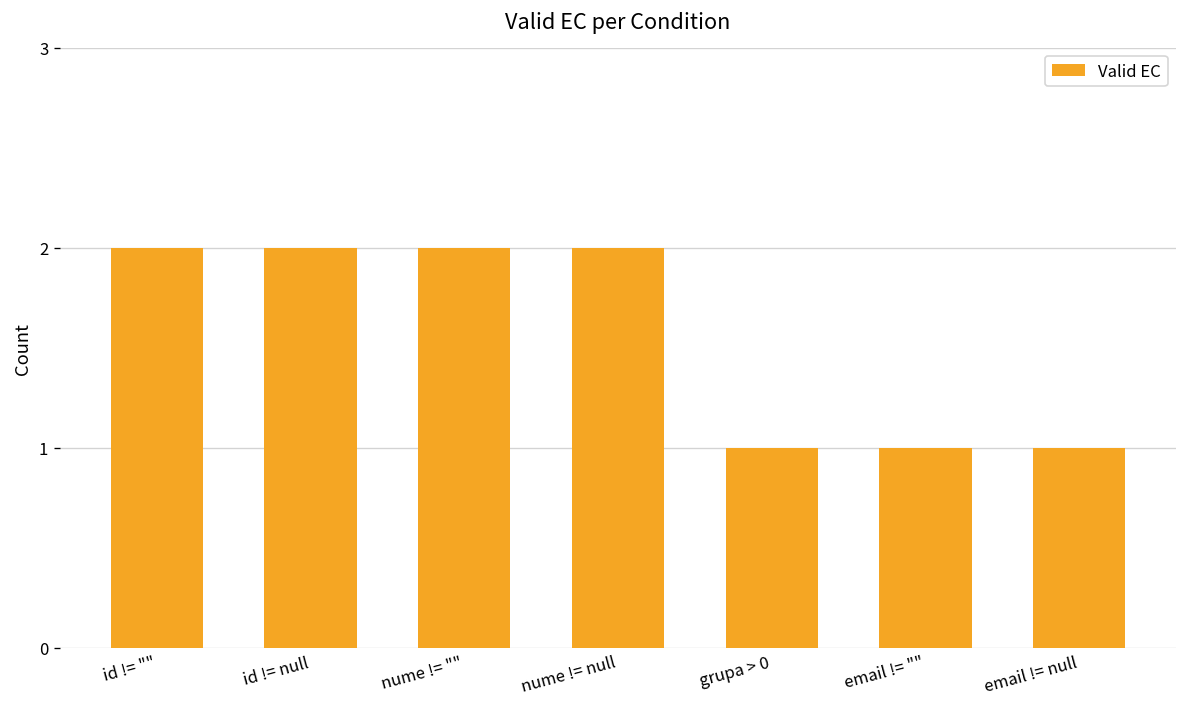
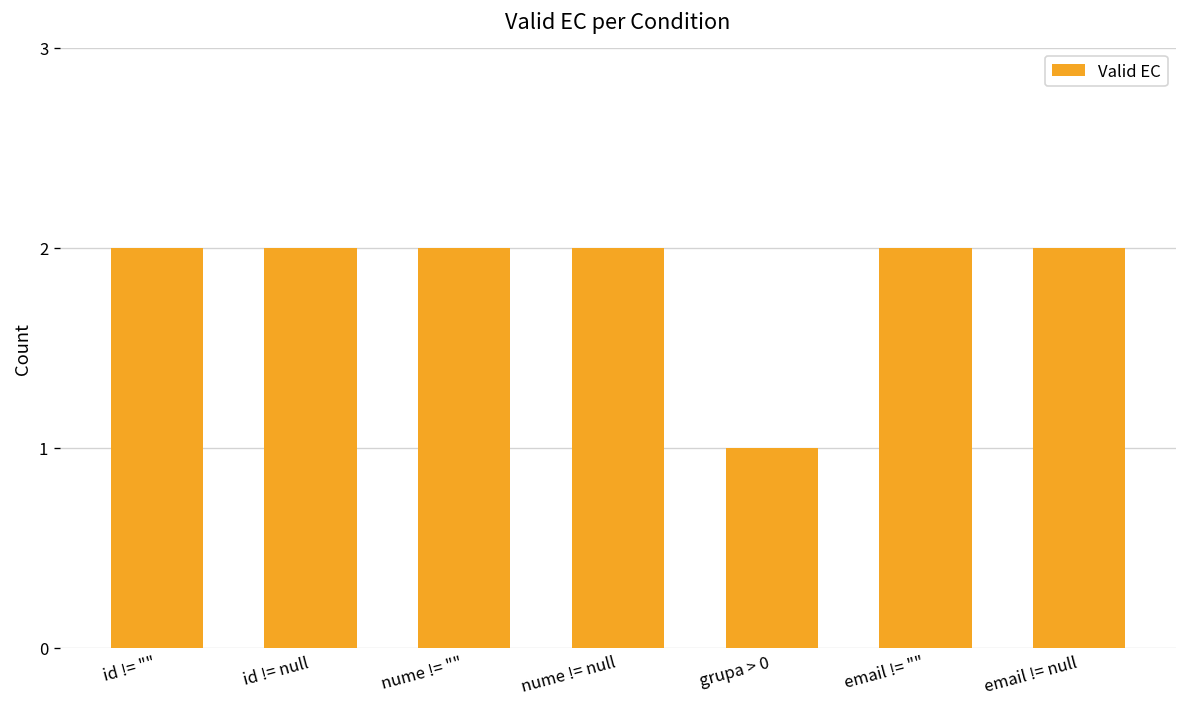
email != "": 1 -> 2
email != null: 1 -> 2
